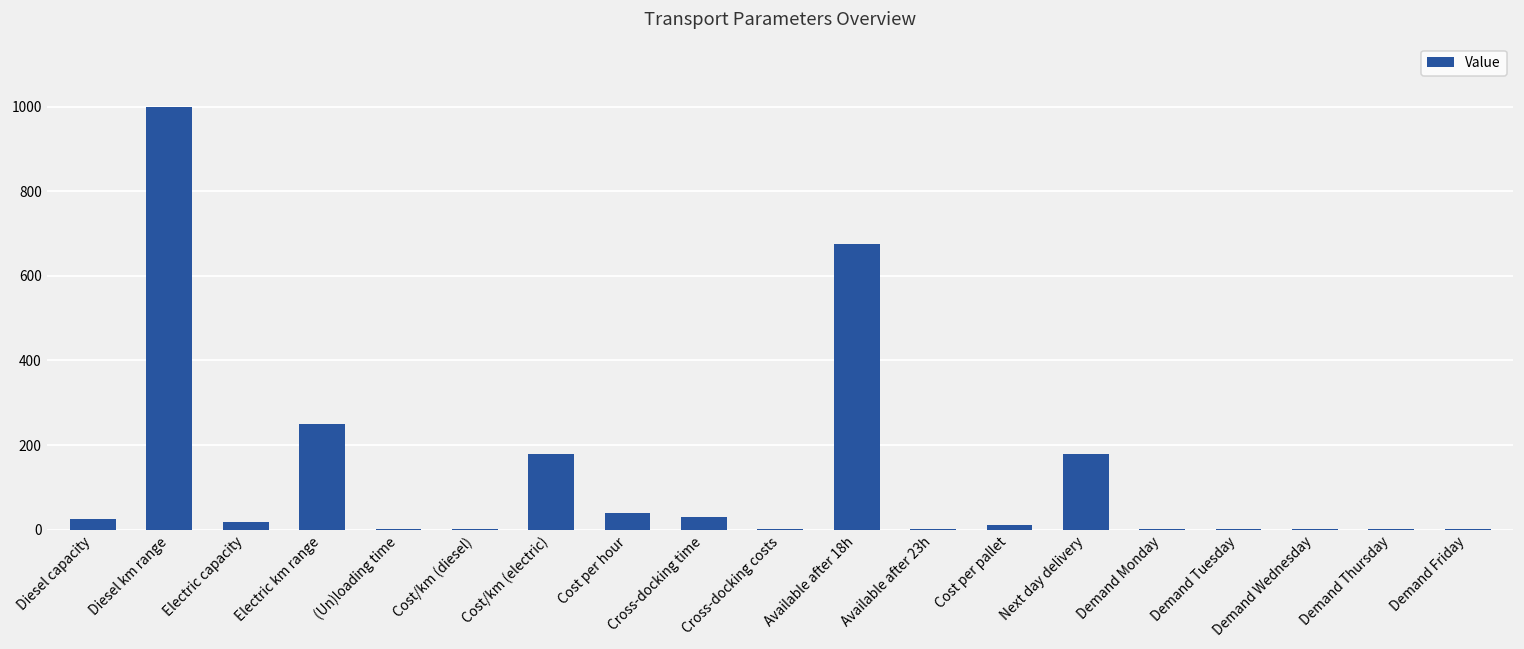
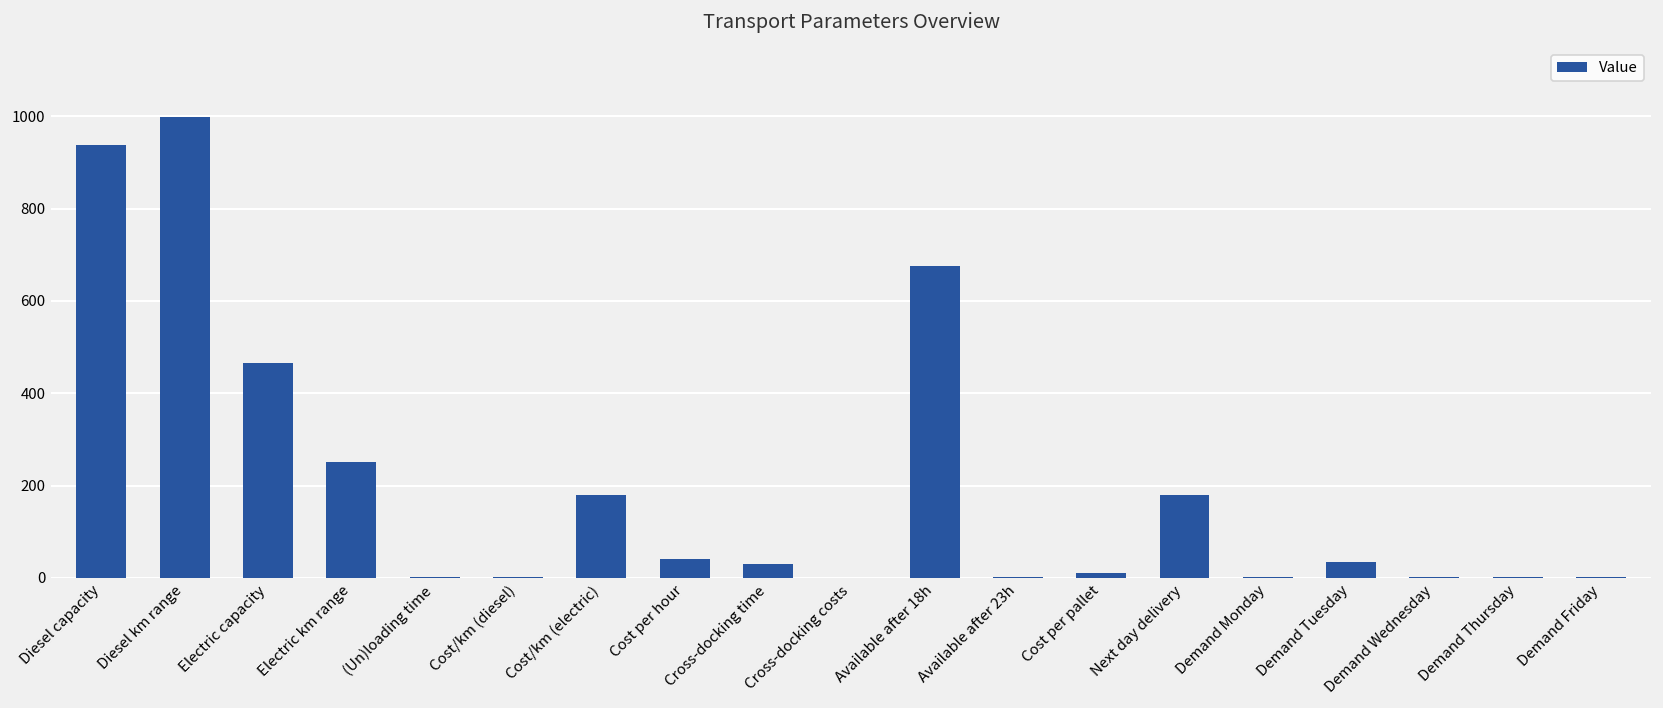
Diesel capacity: 30 -> 940
Electric capacity: 20 -> 470
Demand Tuesday: 0 -> 30
